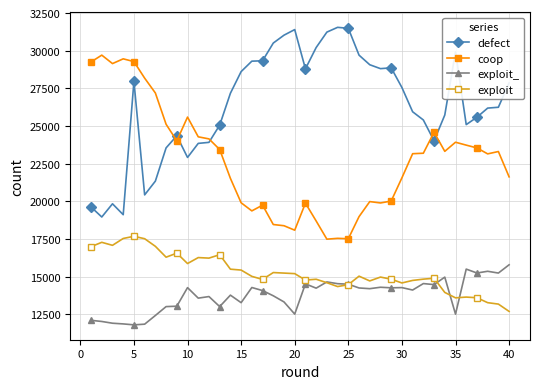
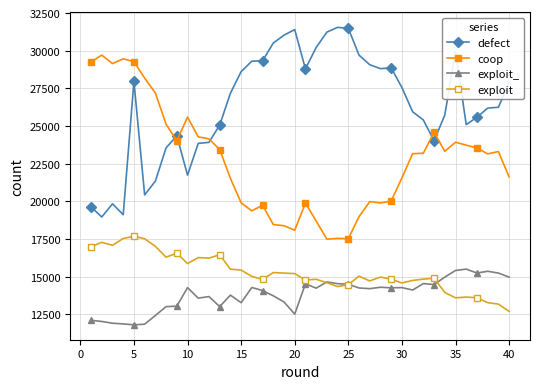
defect, 10: 22900 -> 21700
exploit_, 35: 12500 -> 15400
exploit_, 40: 15800 -> 15000
